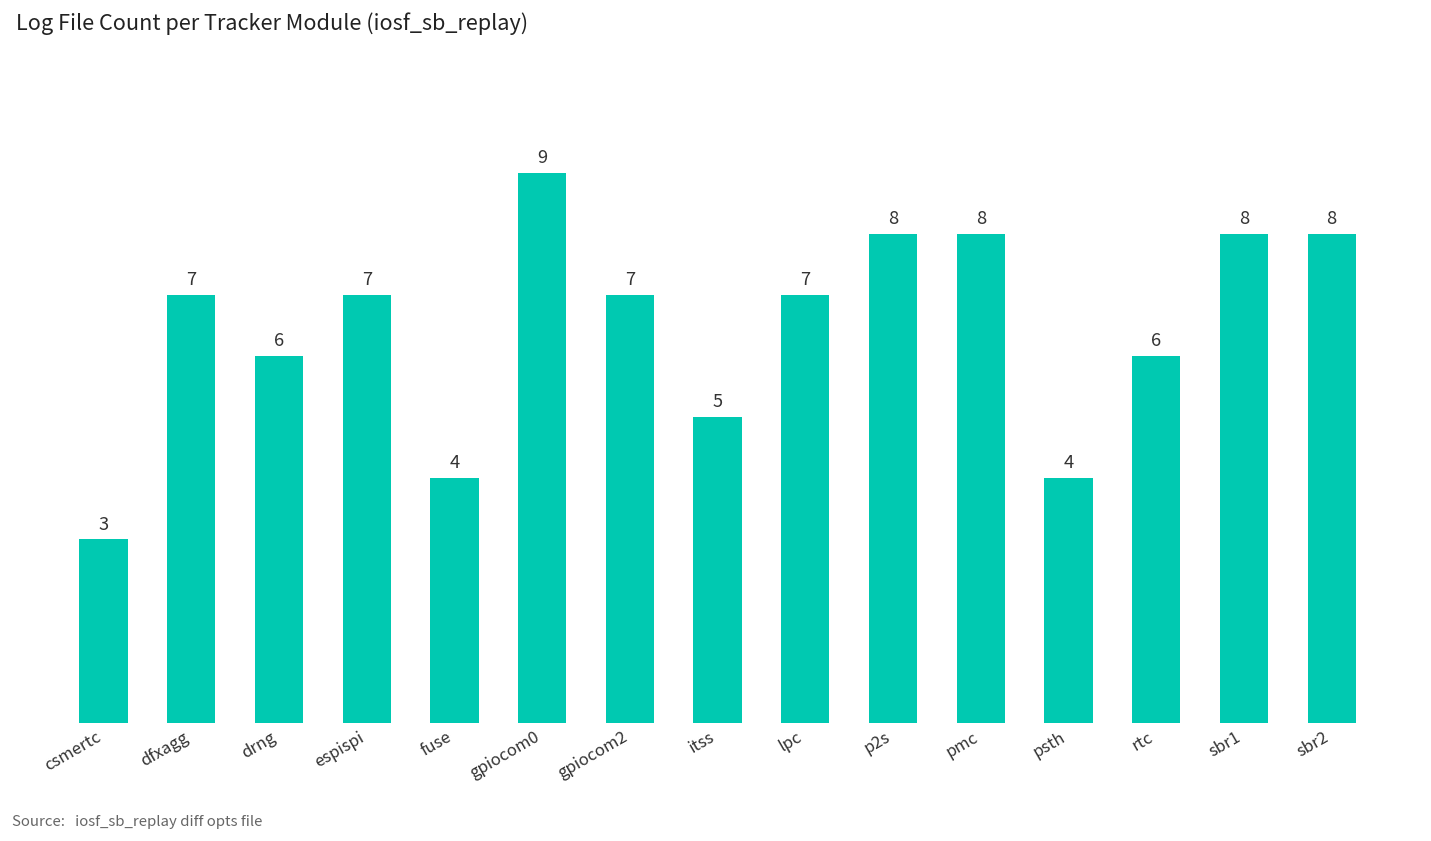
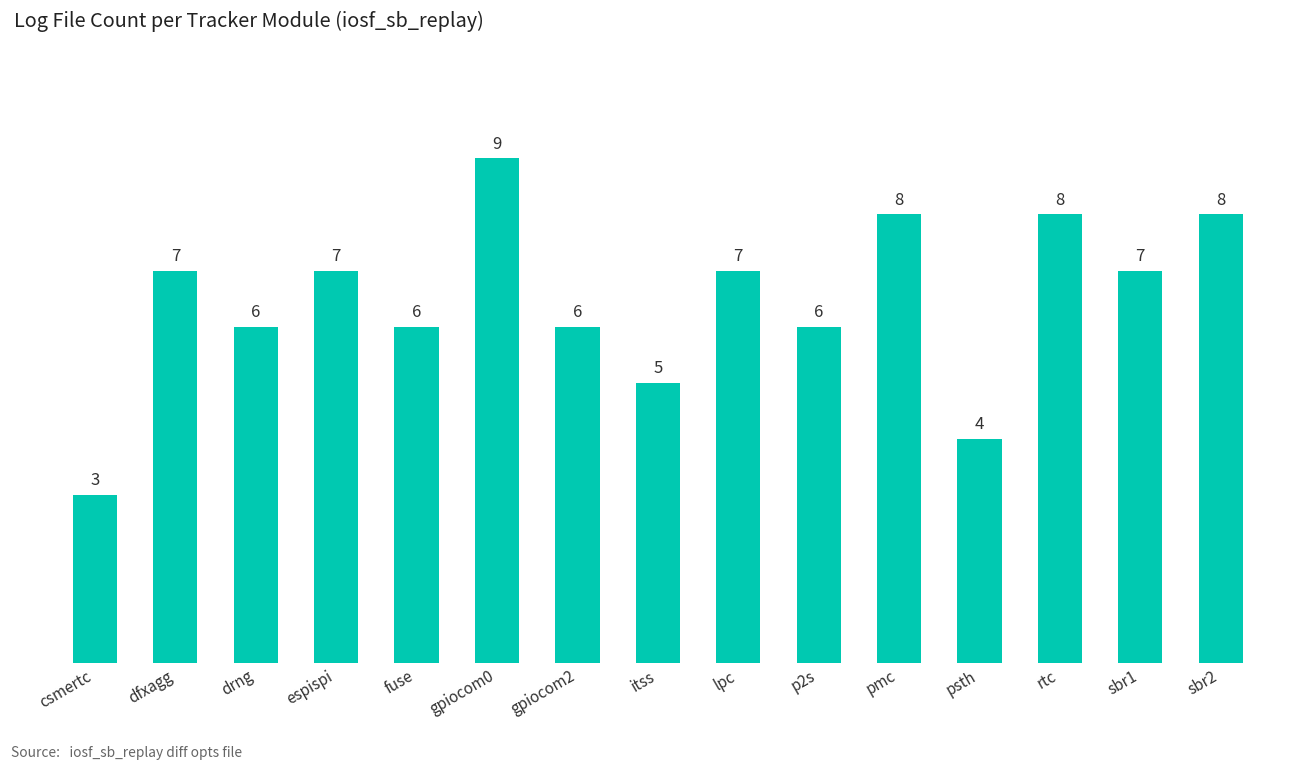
fuse: 4 -> 6
gpiocom2: 7 -> 6
p2s: 8 -> 6
rtc: 6 -> 8
sbr1: 8 -> 7
